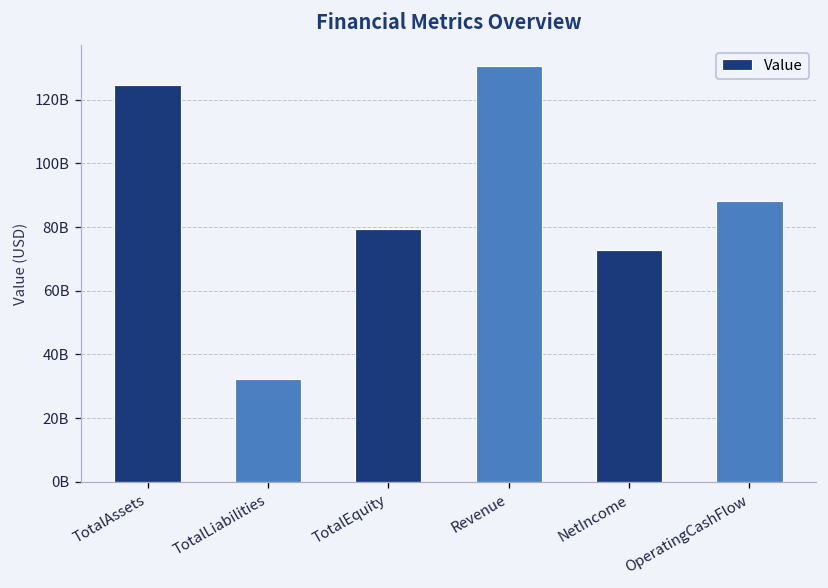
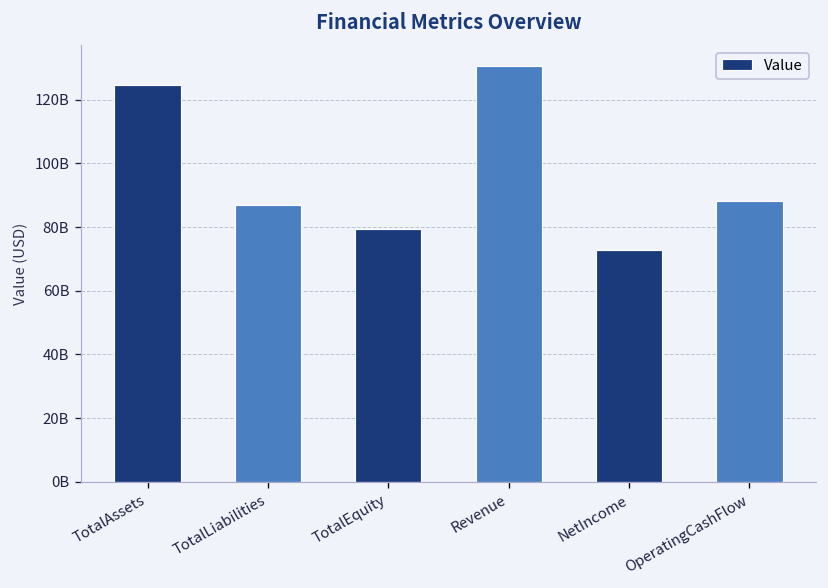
TotalLiabilities: 32000000000 -> 87000000000
